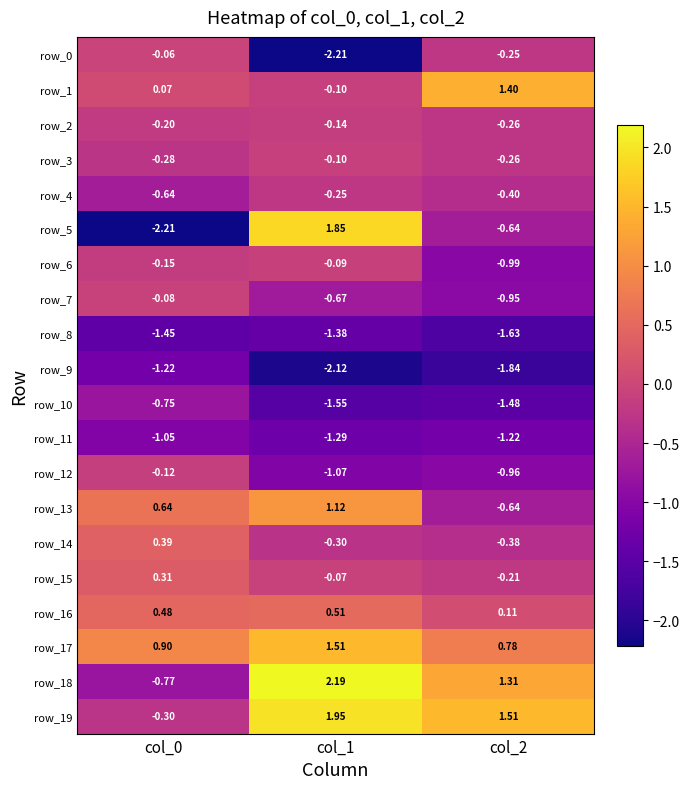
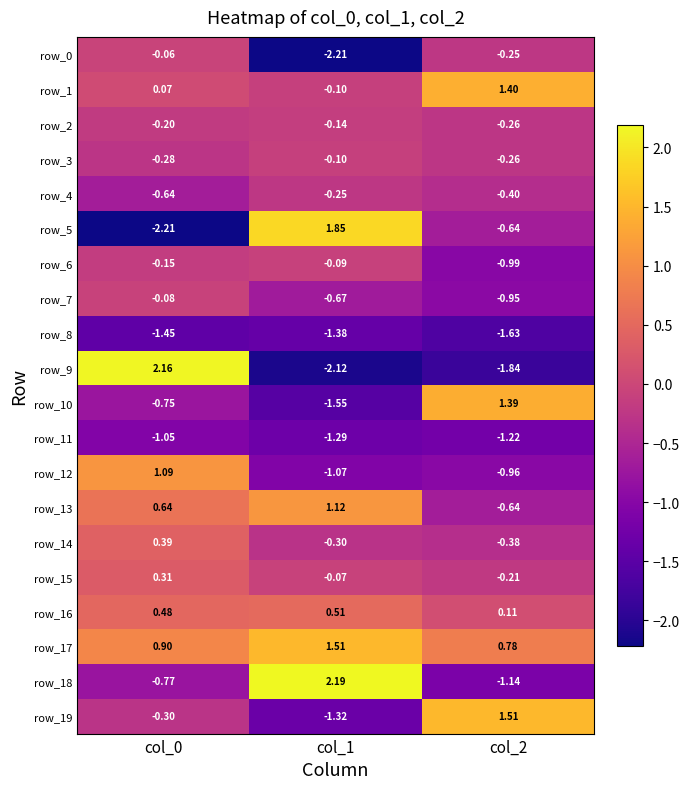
row_9, col_0: -1.22 -> 2.16
row_10, col_2: -1.48 -> 1.39
row_12, col_0: -0.12 -> 1.09
row_18, col_2: 1.31 -> -1.14
row_19, col_1: 1.95 -> -1.32
